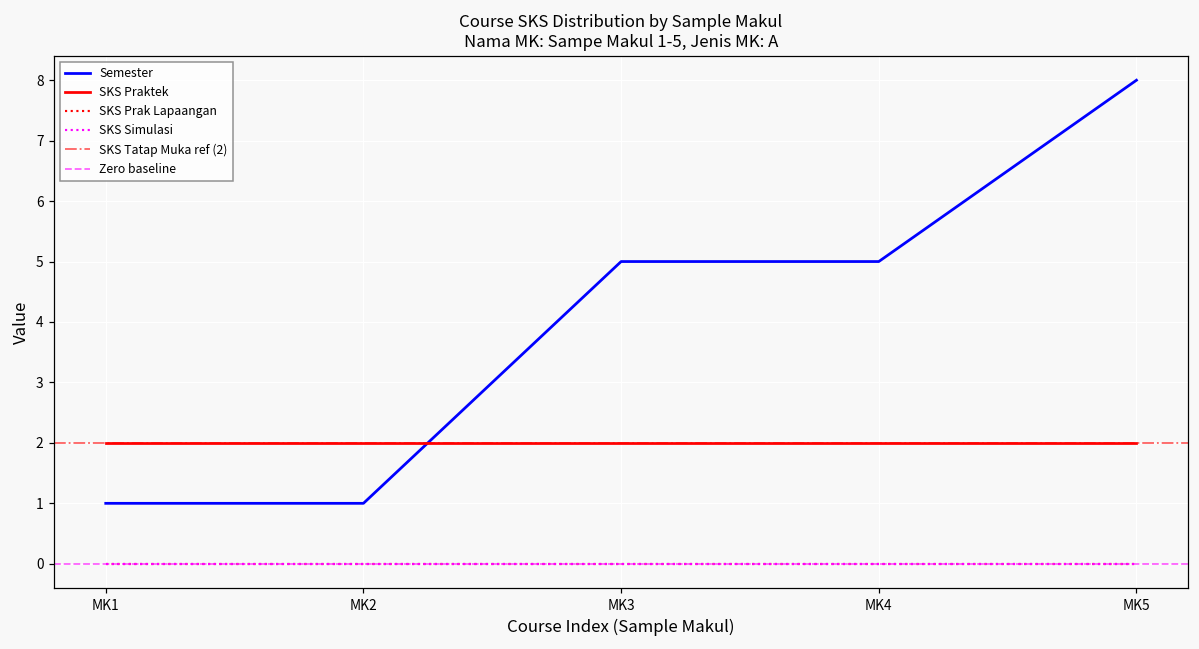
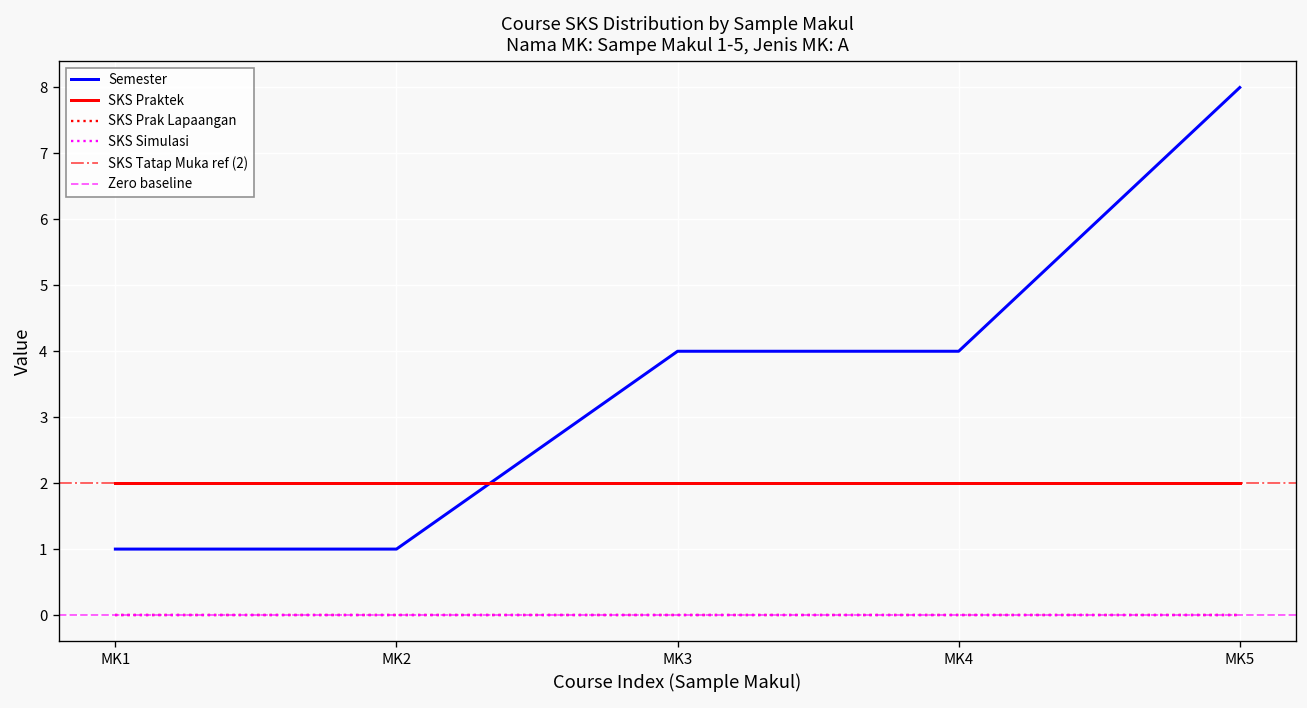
Semester, MK3: 5 -> 4
Semester, MK4: 5 -> 4
